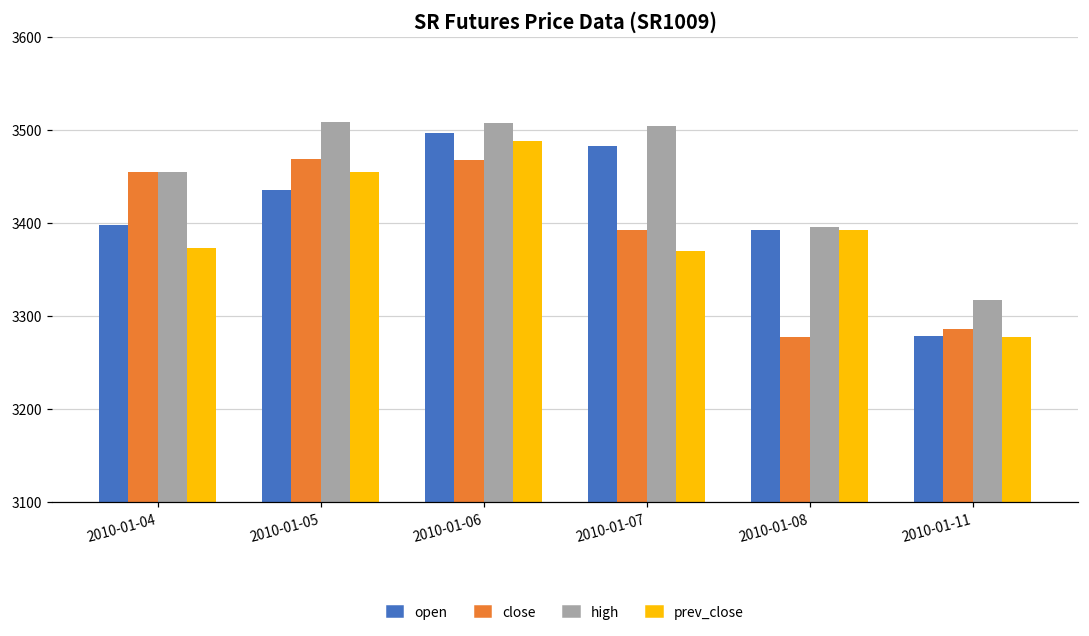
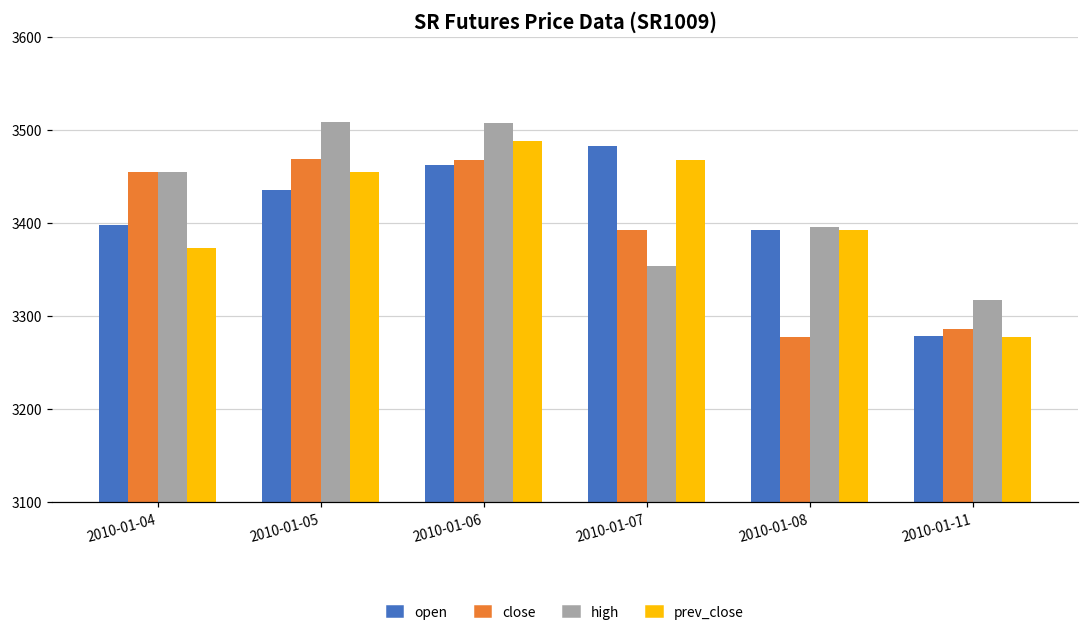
open, 2010-01-06: 3500 -> 3460
high, 2010-01-07: 3500 -> 3350
prev_close, 2010-01-07: 3370 -> 3470
